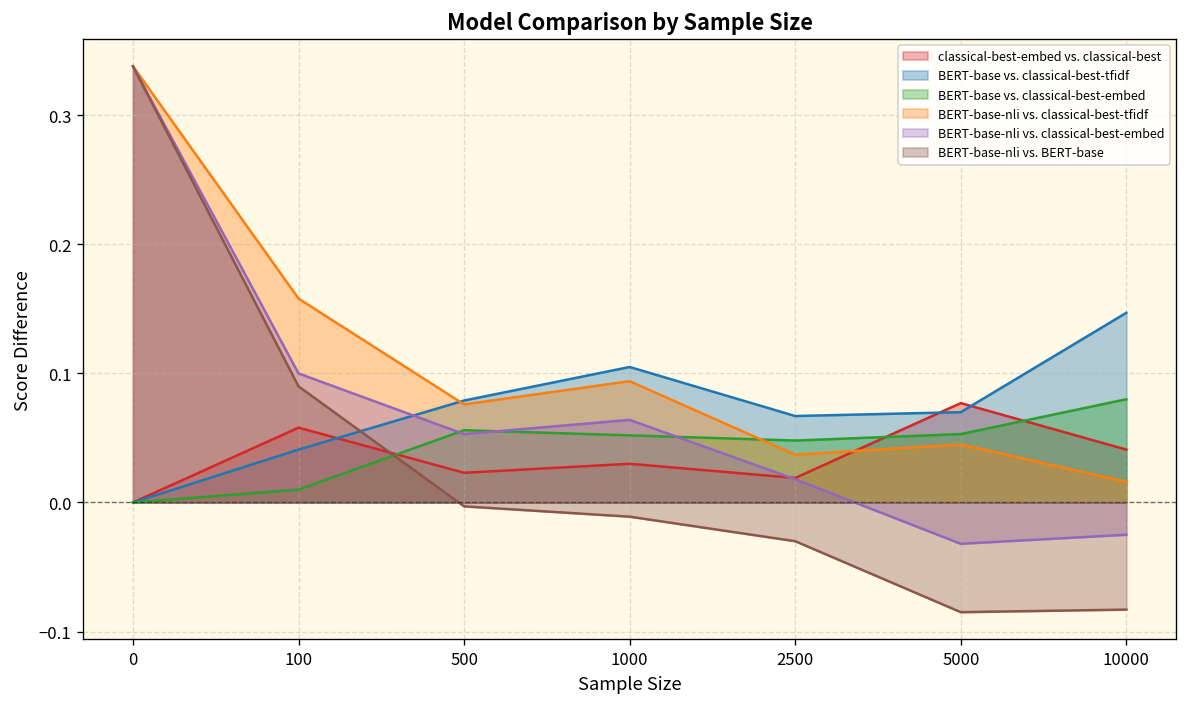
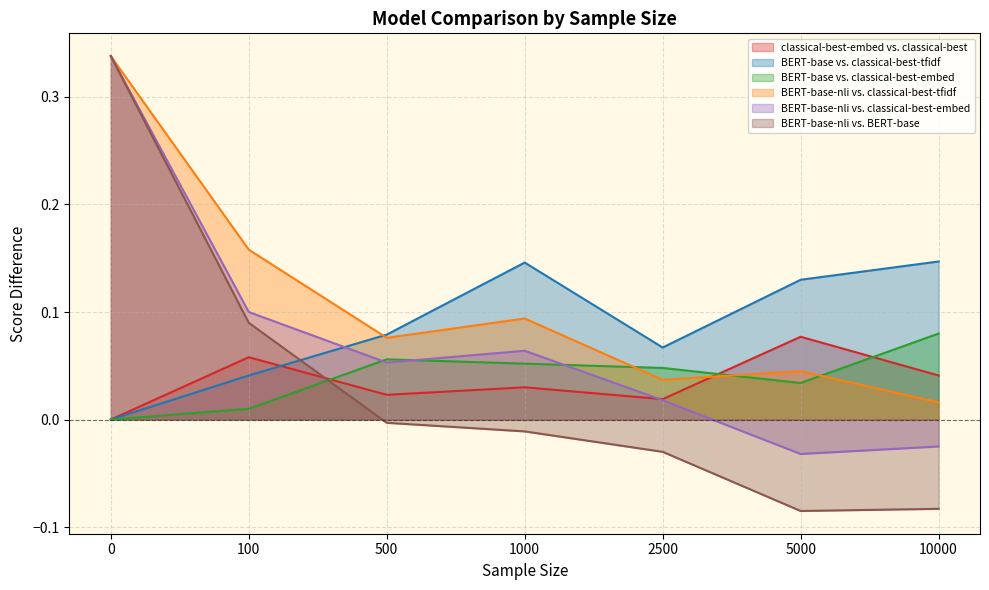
BERT-base vs. classical-best-tfidf, 1000: 0.105 -> 0.146
BERT-base vs. classical-best-tfidf, 5000: 0.07 -> 0.13
BERT-base vs. classical-best-embed, 5000: 0.053 -> 0.034
